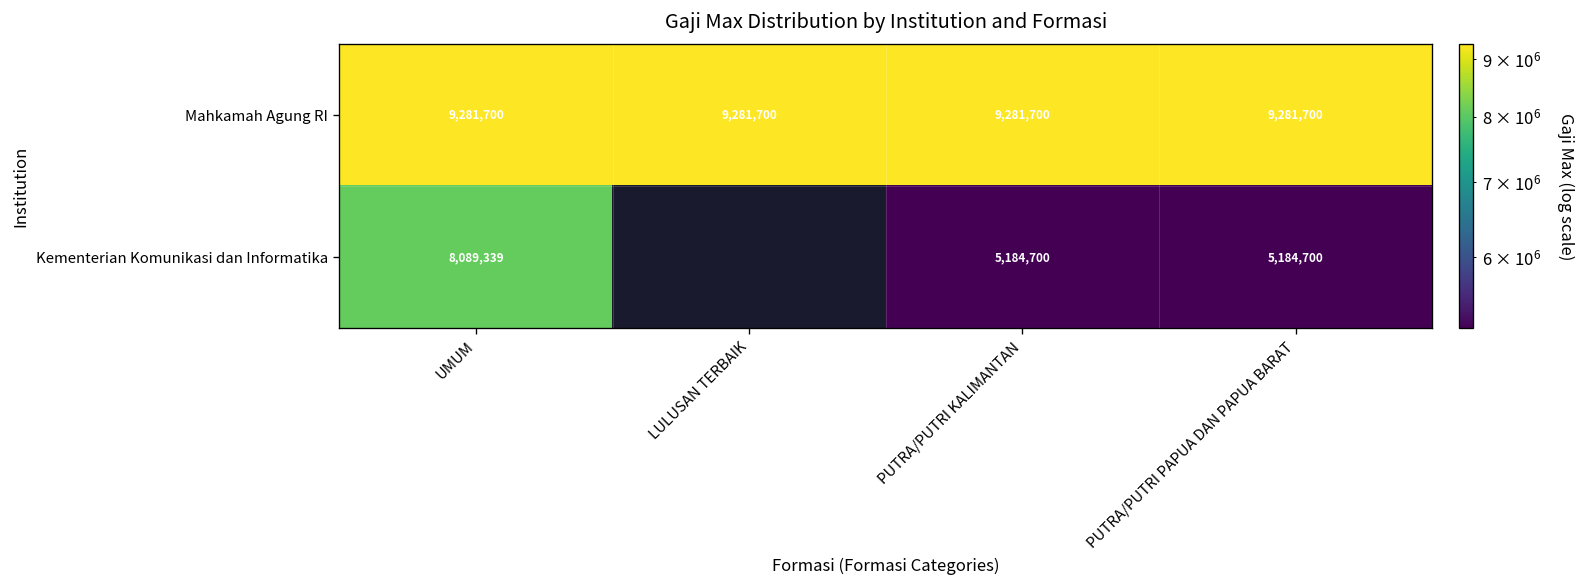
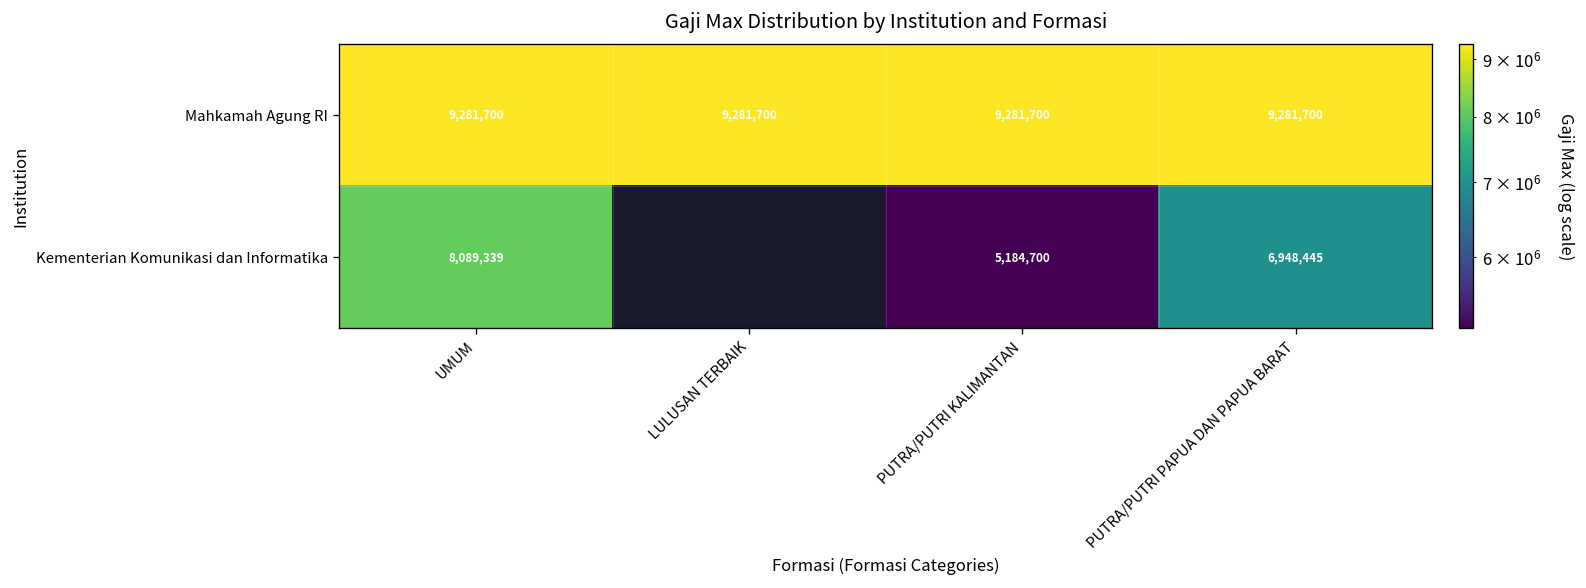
Kementerian Komunikasi dan Informatika, PUTRA/PUTRI PAPUA DAN PAPUA BARAT: 5,184,700 -> 6,948,445
